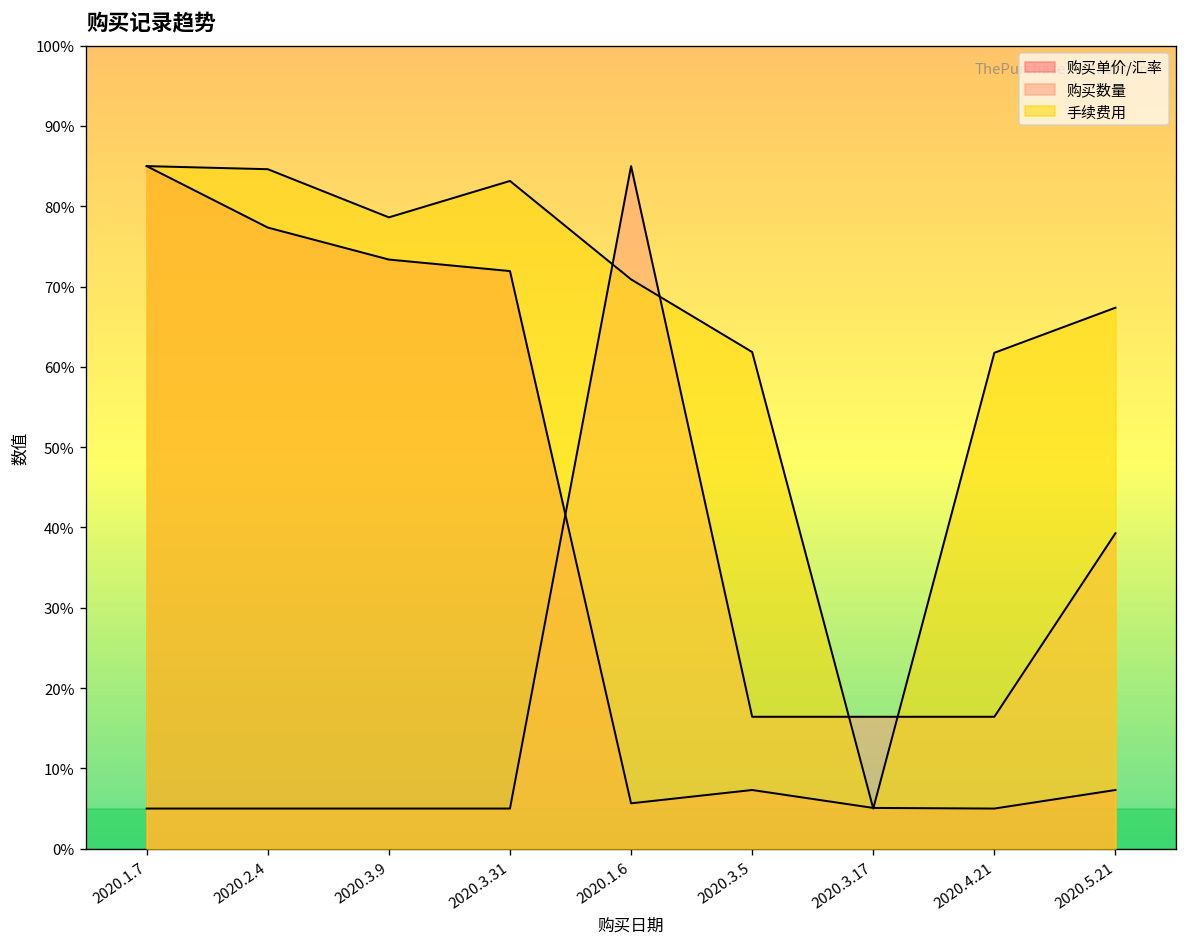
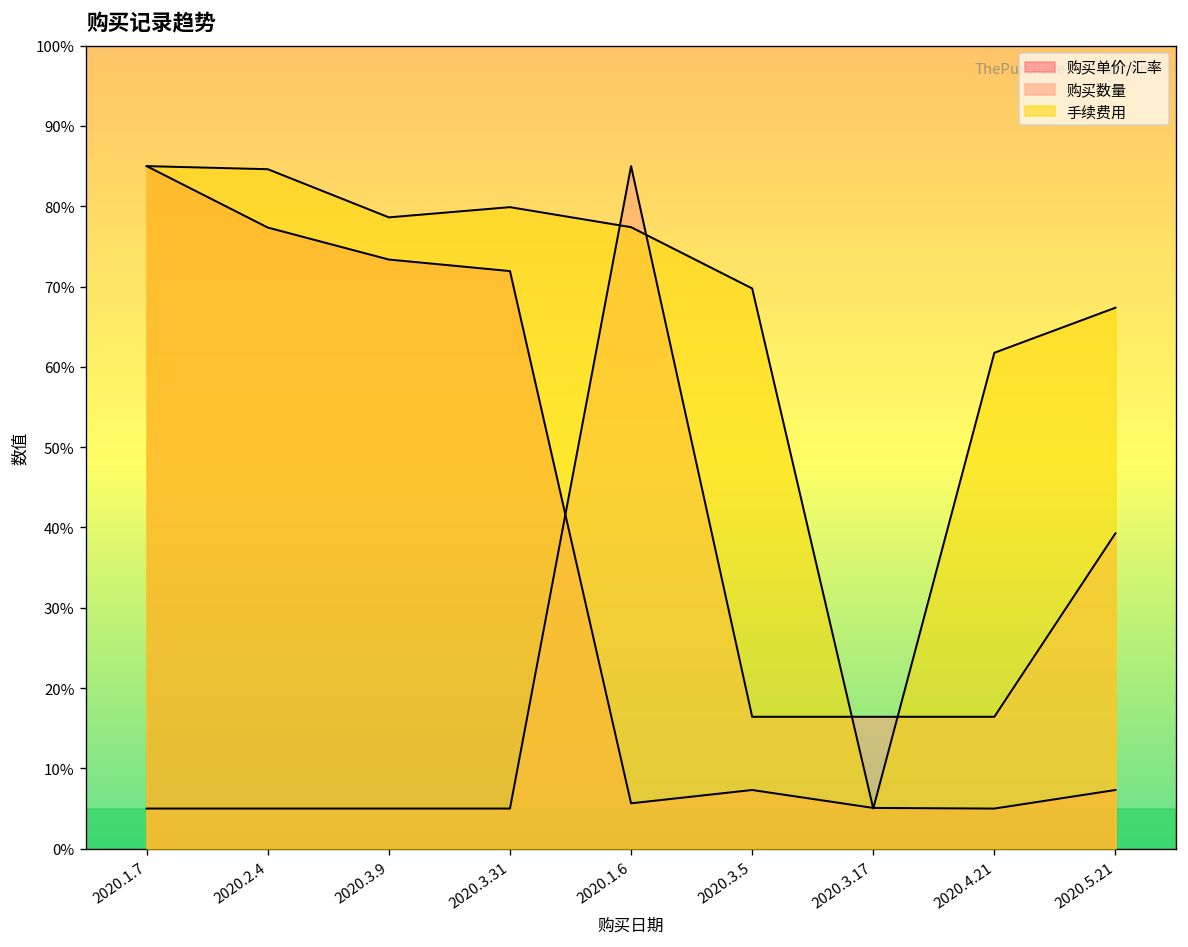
手续费用, 2020.3.31: 83% -> 80%
手续费用, 2020.1.6: 71% -> 77%
手续费用, 2020.3.5: 62% -> 70%
